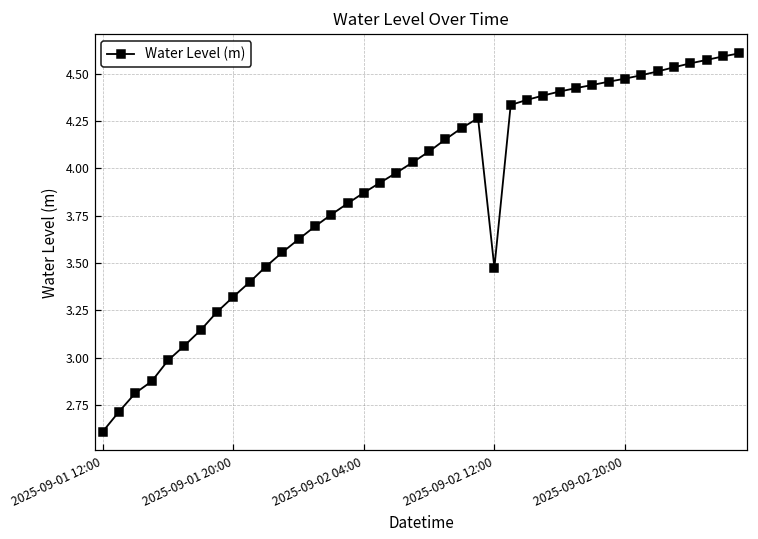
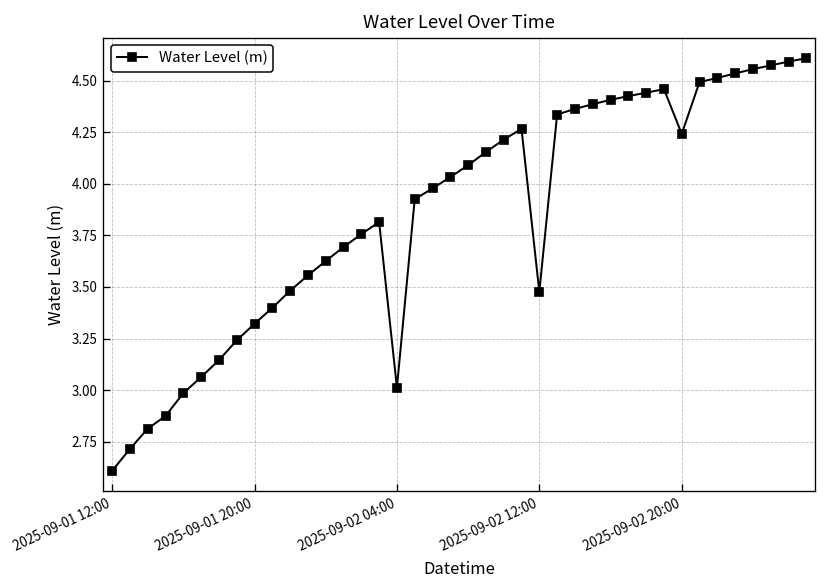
2025-09-02 04:00: 3.87 -> 3.01
2025-09-02 20:00: 4.47 -> 4.24
